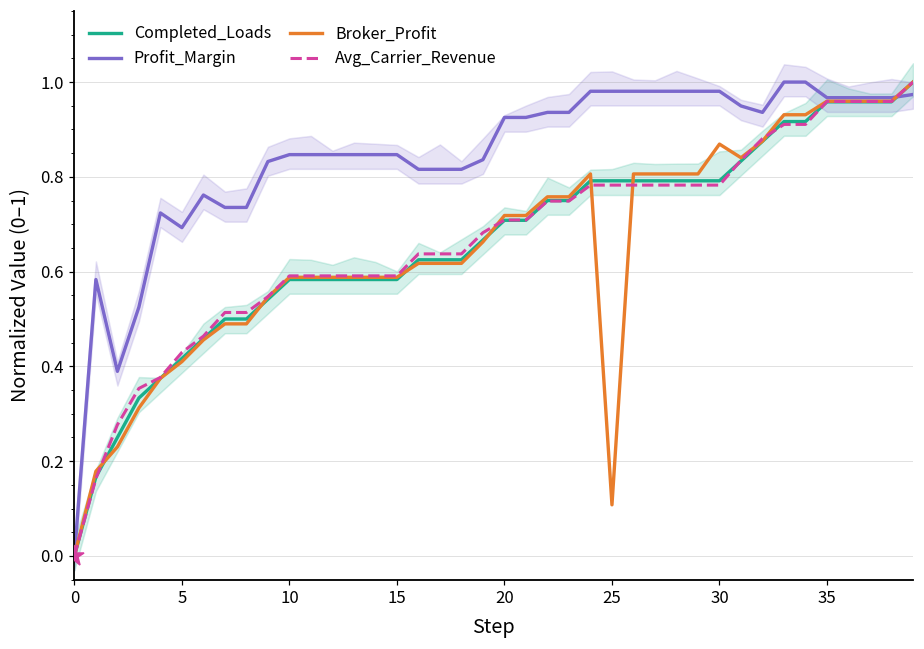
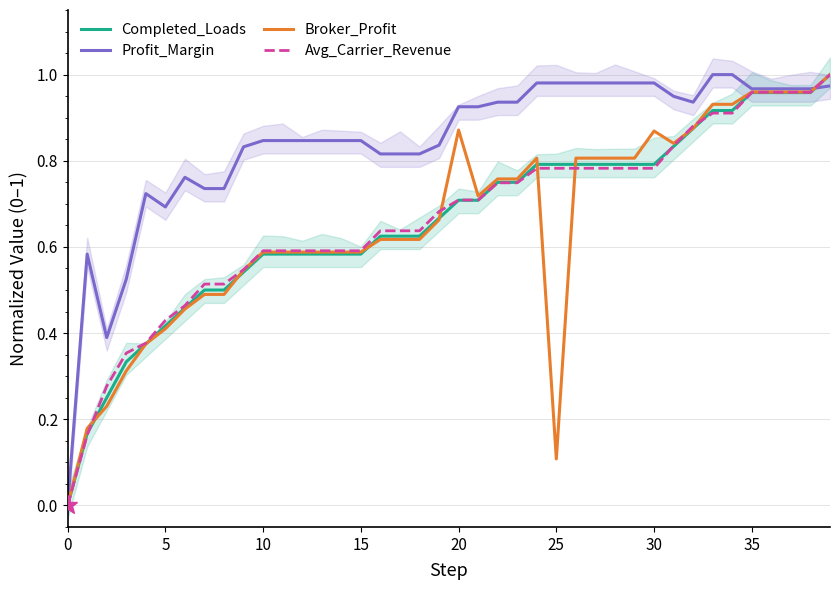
Broker_Profit, 20: 0.72 -> 0.87
